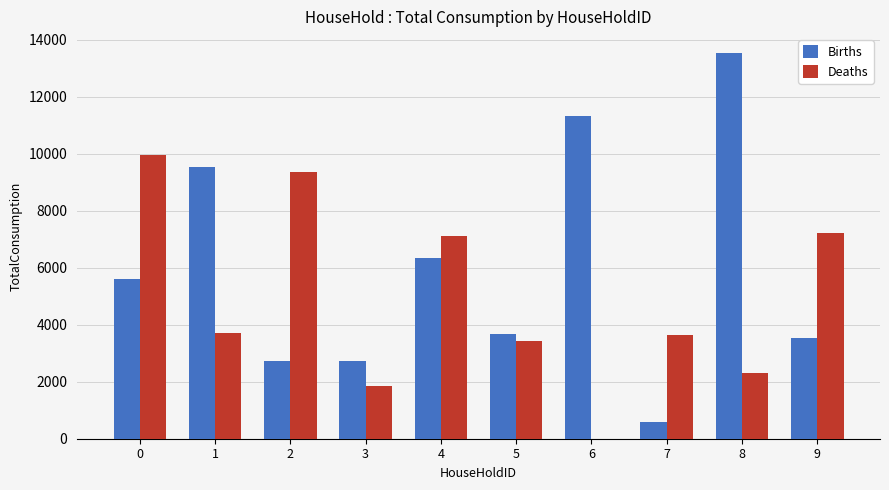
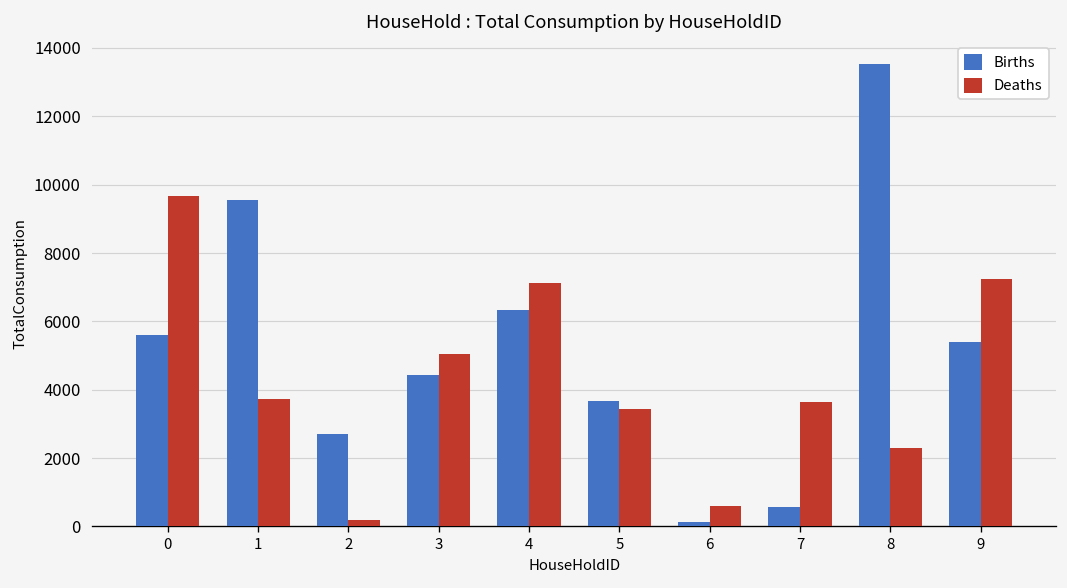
Deaths, 0: 10000 -> 9700
Deaths, 2: 9400 -> 200
Births, 3: 2700 -> 4400
Deaths, 3: 1800 -> 5000
Births, 6: 11300 -> 100
Deaths, 6: 0 -> 600
Births, 9: 3500 -> 5400
